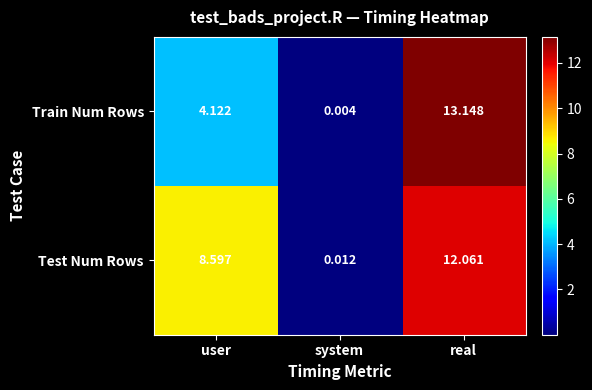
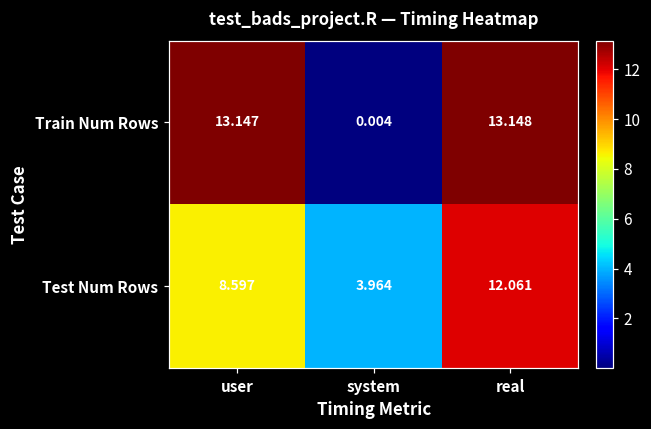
Train Num Rows, user: 4.122 -> 13.147
Test Num Rows, system: 0.012 -> 3.964
